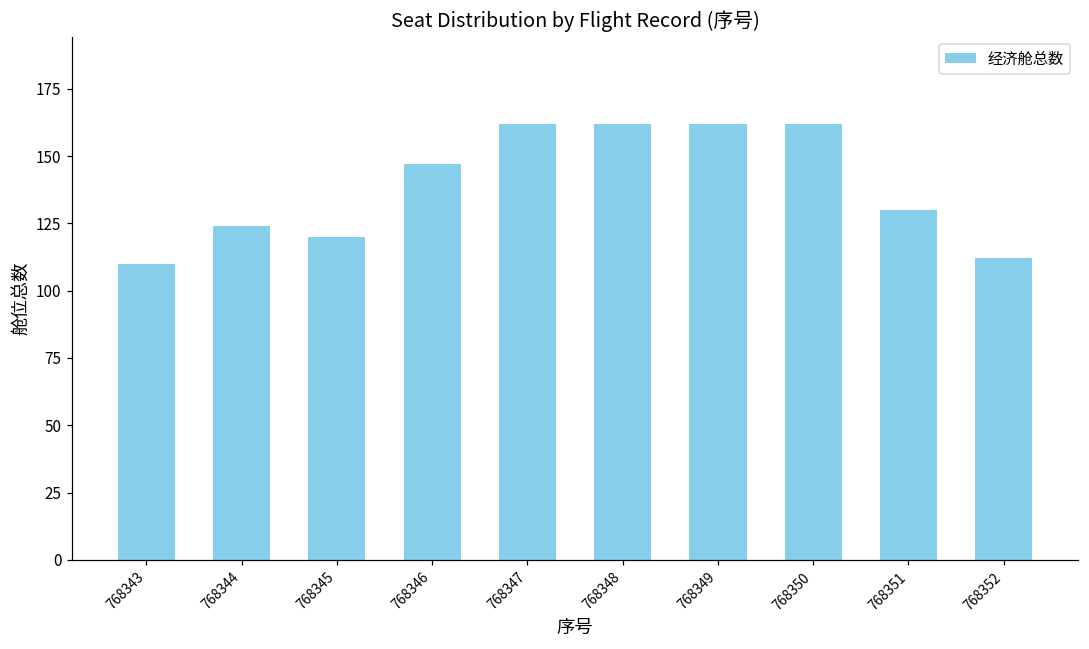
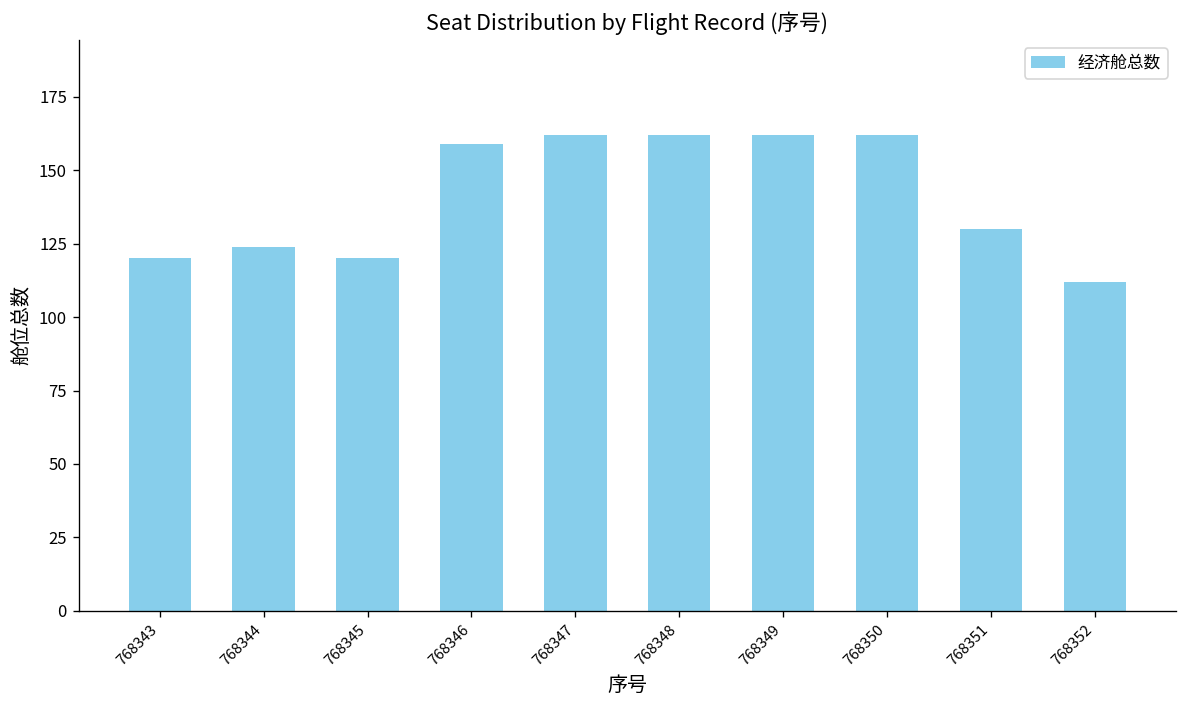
768343: 110 -> 120
768346: 147 -> 159
